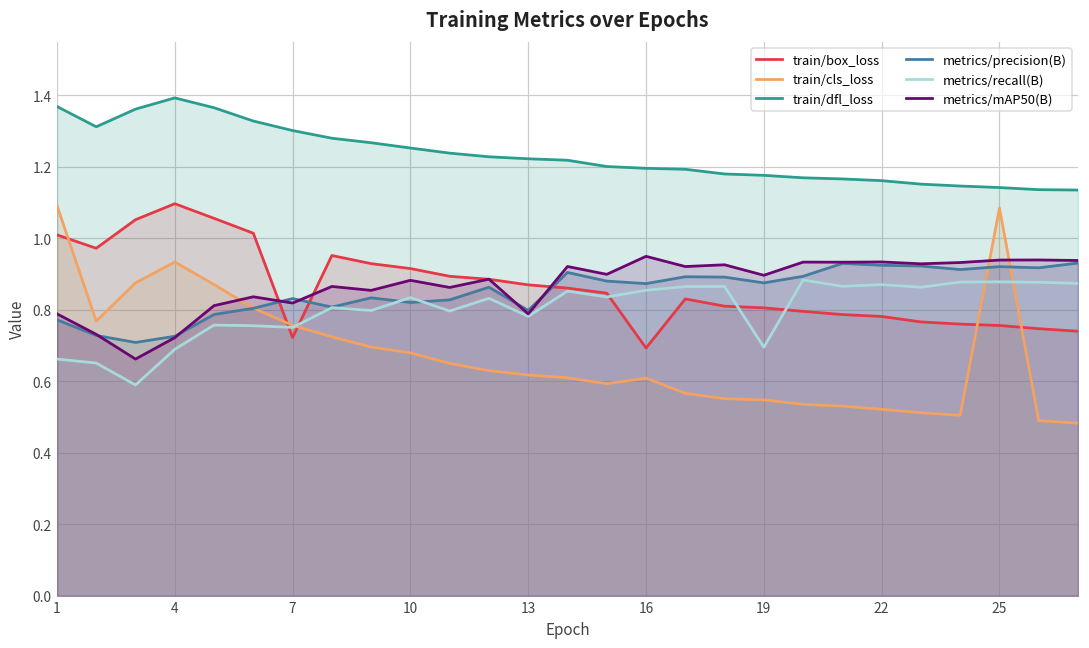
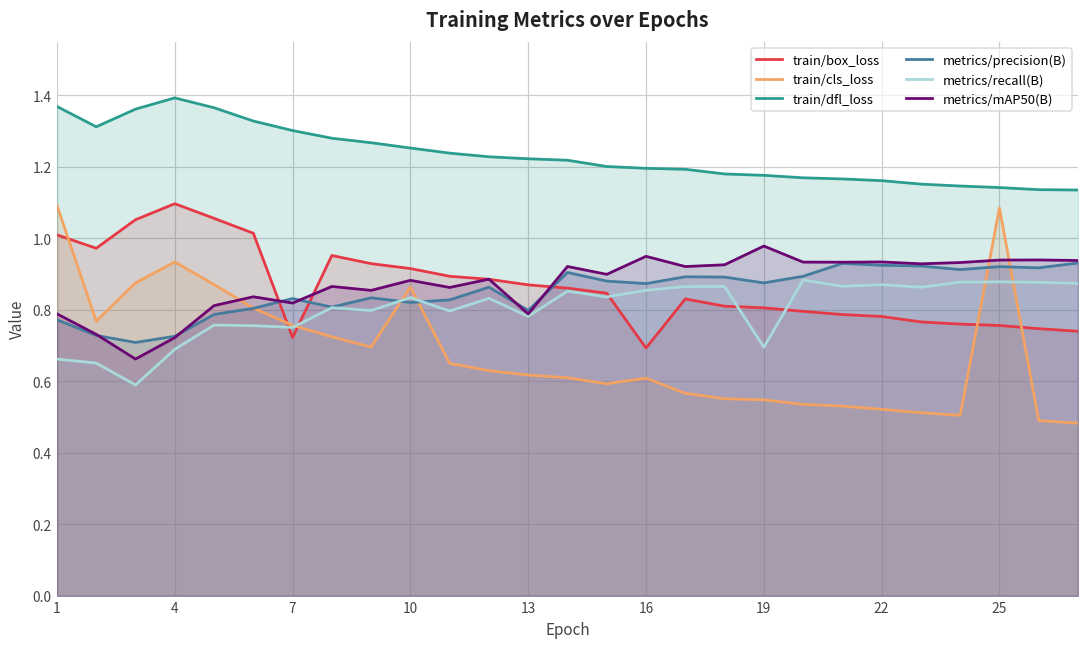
train/cls_loss, 10: 0.68 -> 0.86
metrics/mAP50(B), 19: 0.90 -> 0.98
